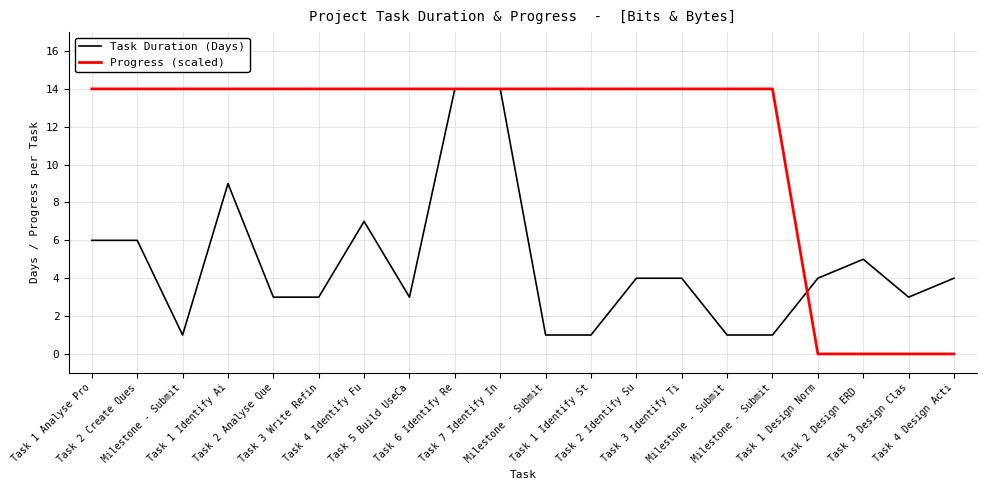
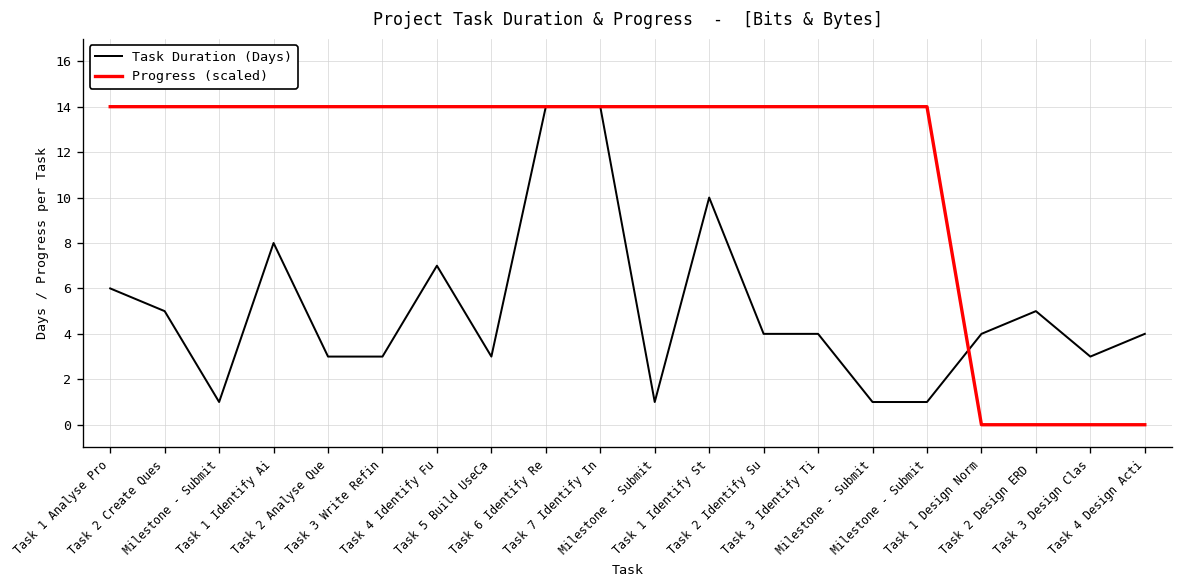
Task Duration (Days), Task 2 Create Ques: 6 -> 5
Task Duration (Days), Task 1 Identify Ai: 9 -> 8
Task Duration (Days), Task 1 Identify St: 1 -> 10
